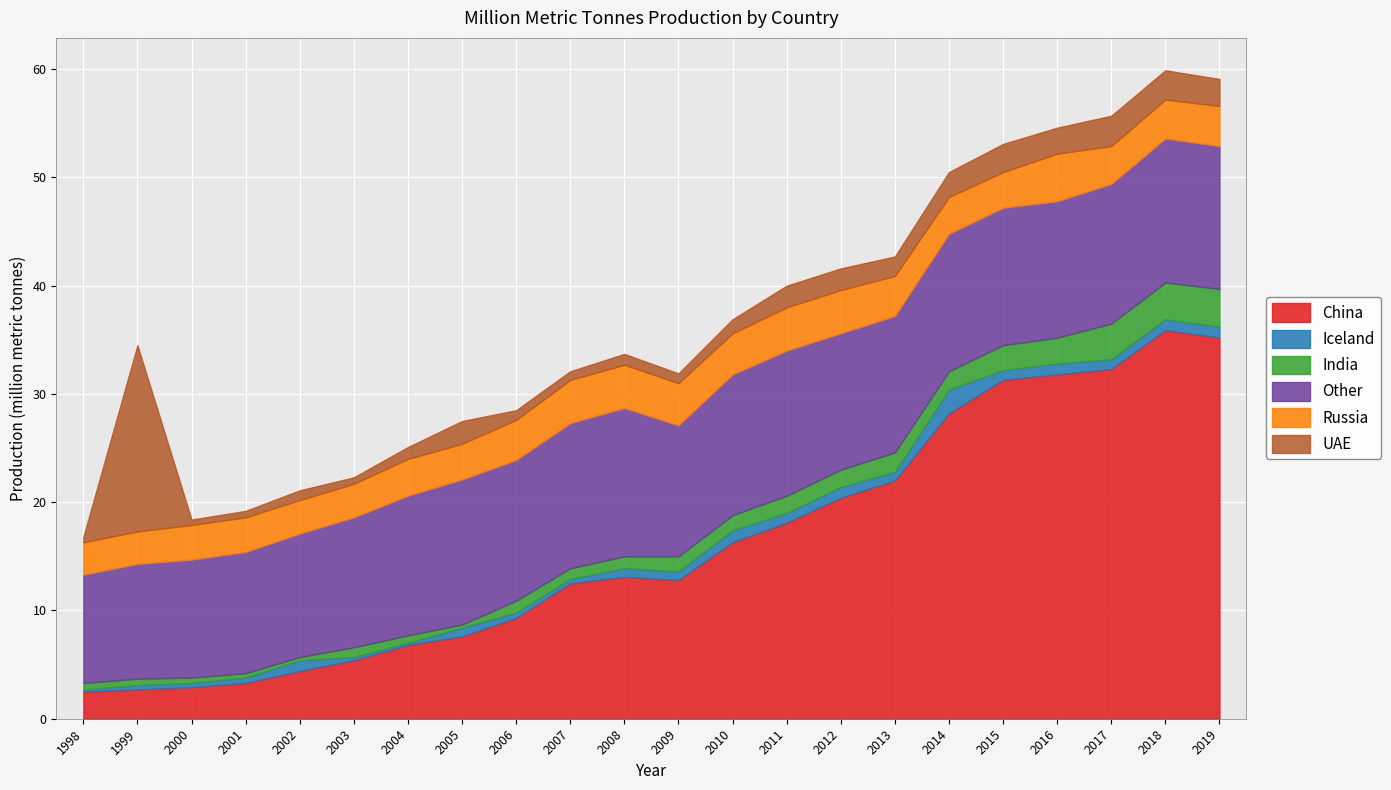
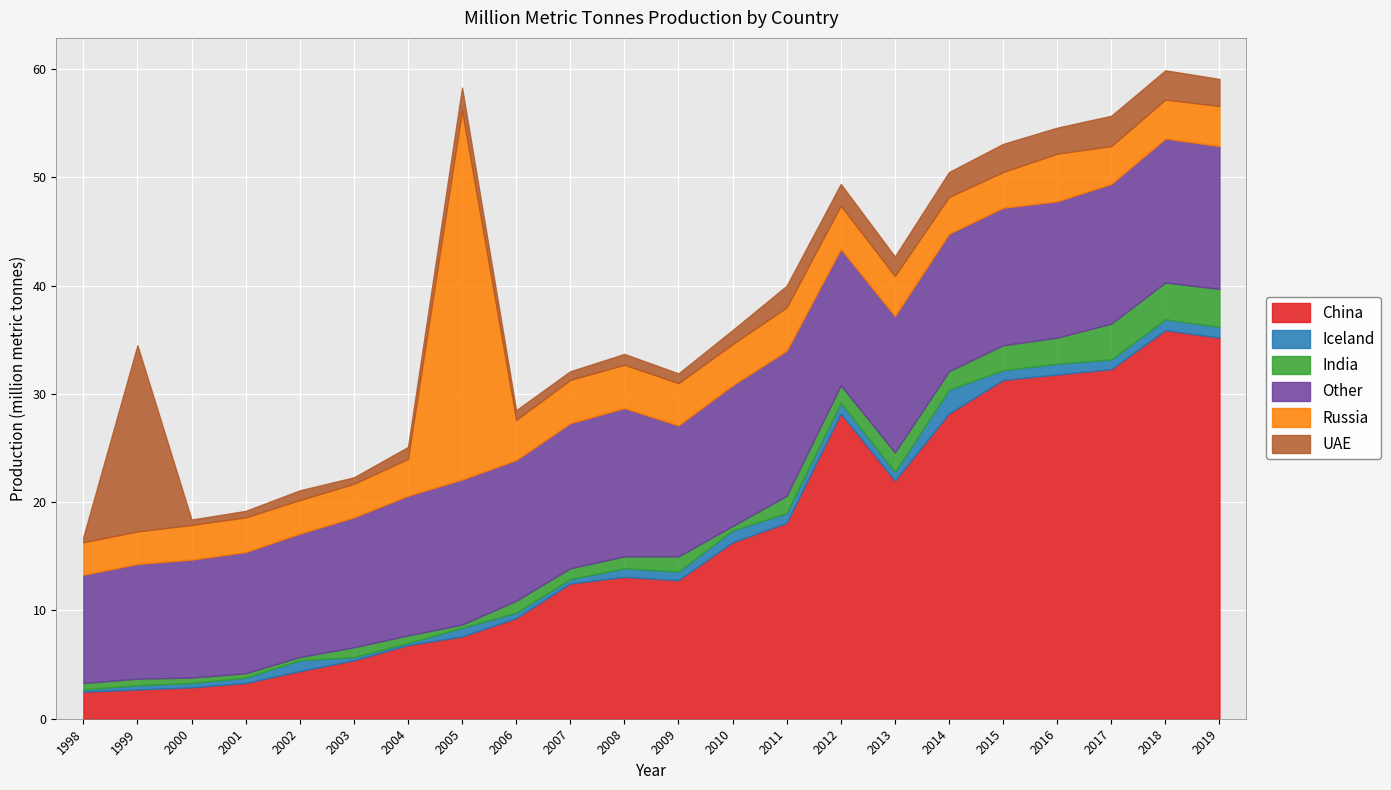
Russia, 2005: 3.3 -> 34.1
India, 2010: 1.4 -> 0.4
China, 2012: 20.4 -> 28.2
